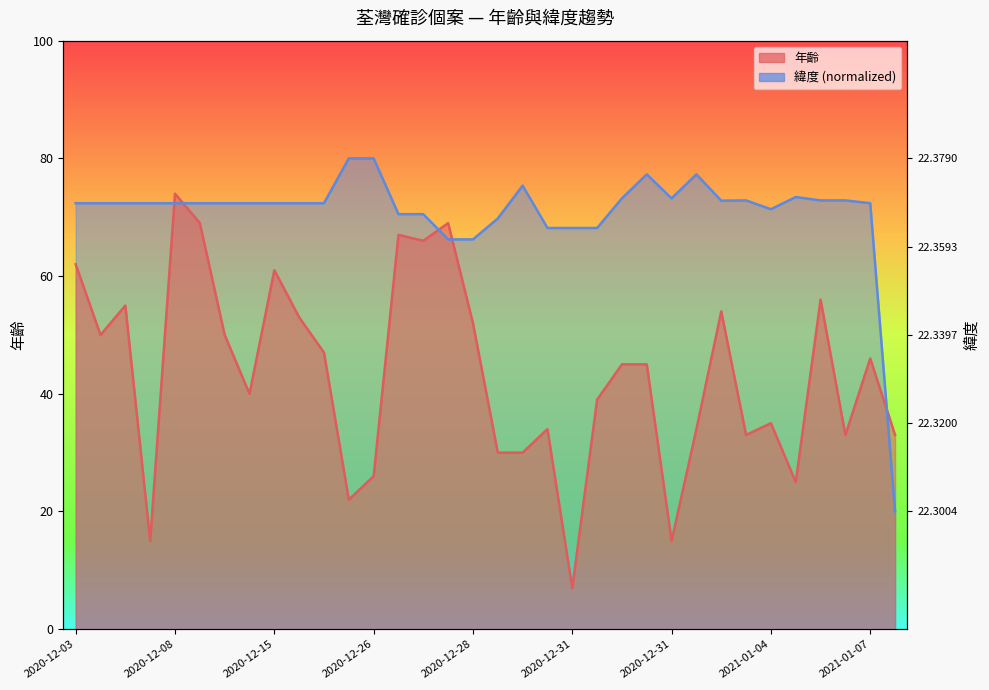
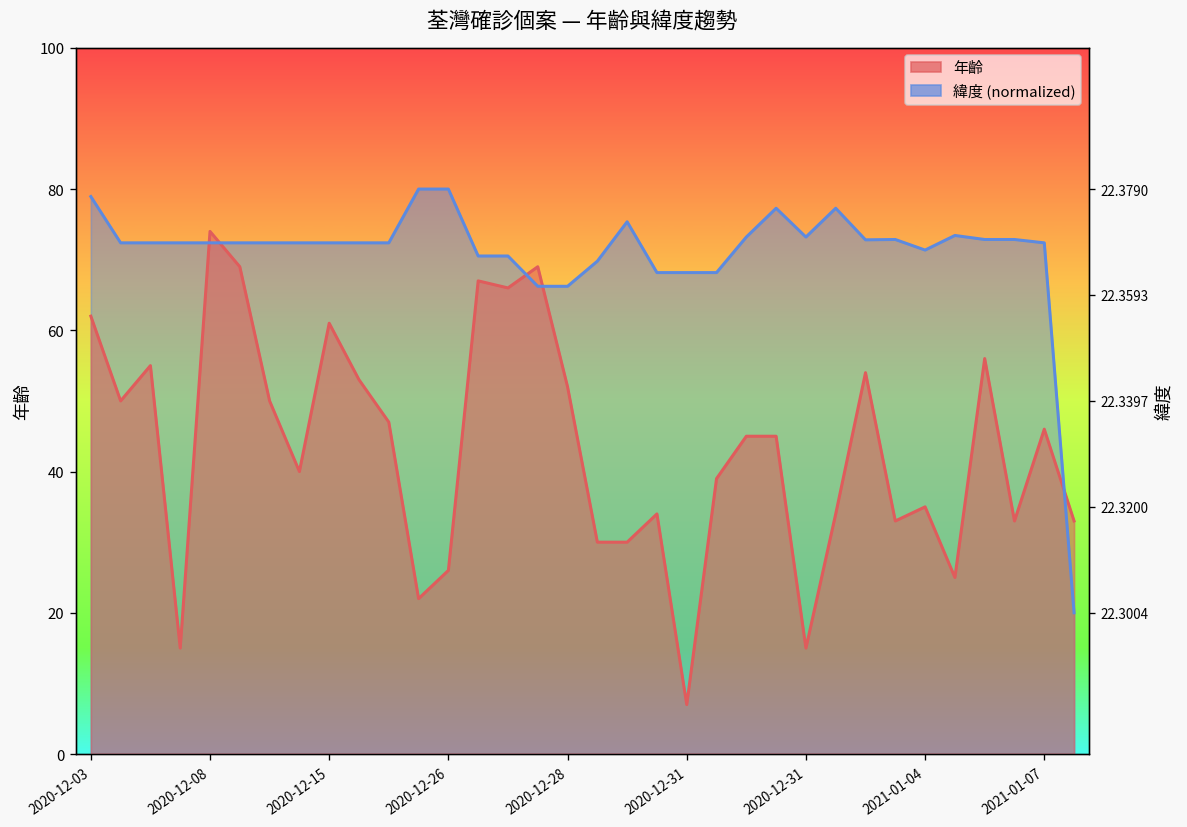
緯度 (normalized), 2020-12-03: 72 -> 79
